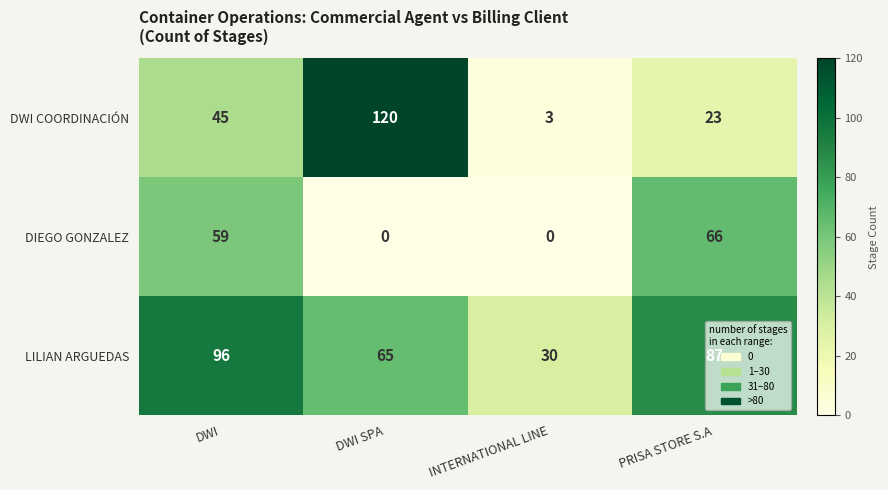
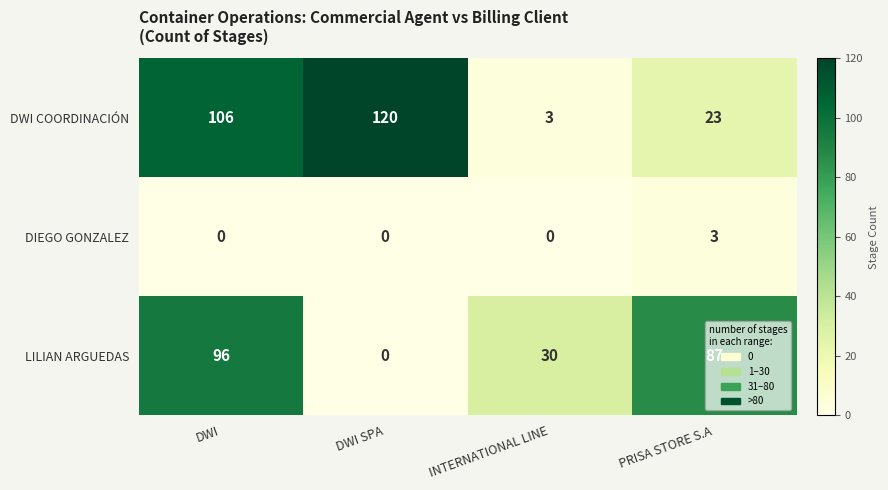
DWI COORDINACIÓN, DWI: 45 -> 106
DIEGO GONZALEZ, DWI: 59 -> 0
DIEGO GONZALEZ, PRISA STORE S.A: 66 -> 3
LILIAN ARGUEDAS, DWI SPA: 65 -> 0
